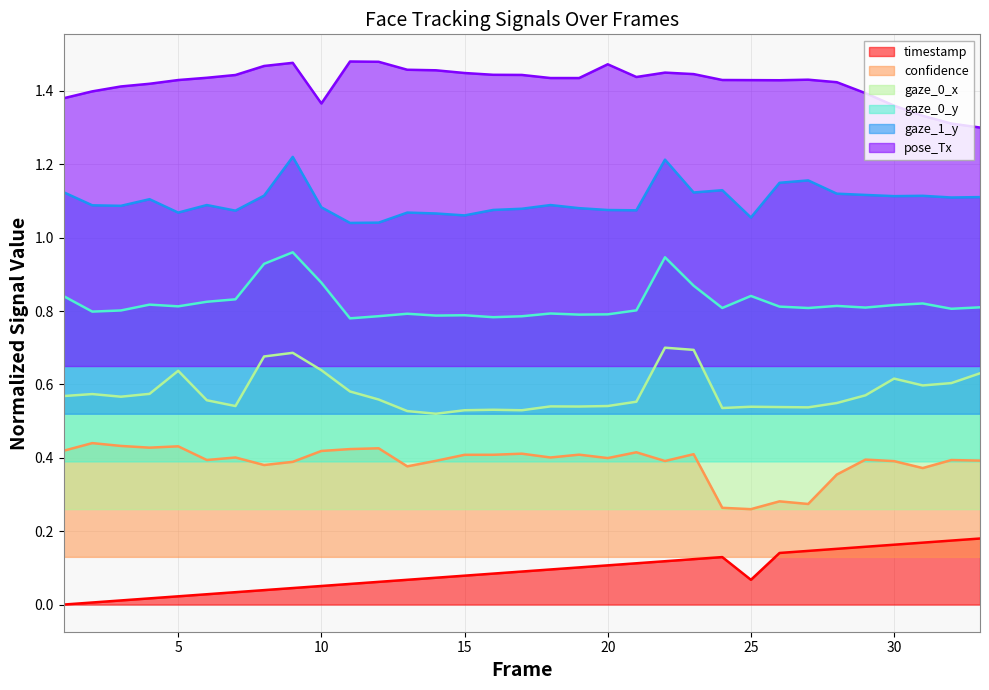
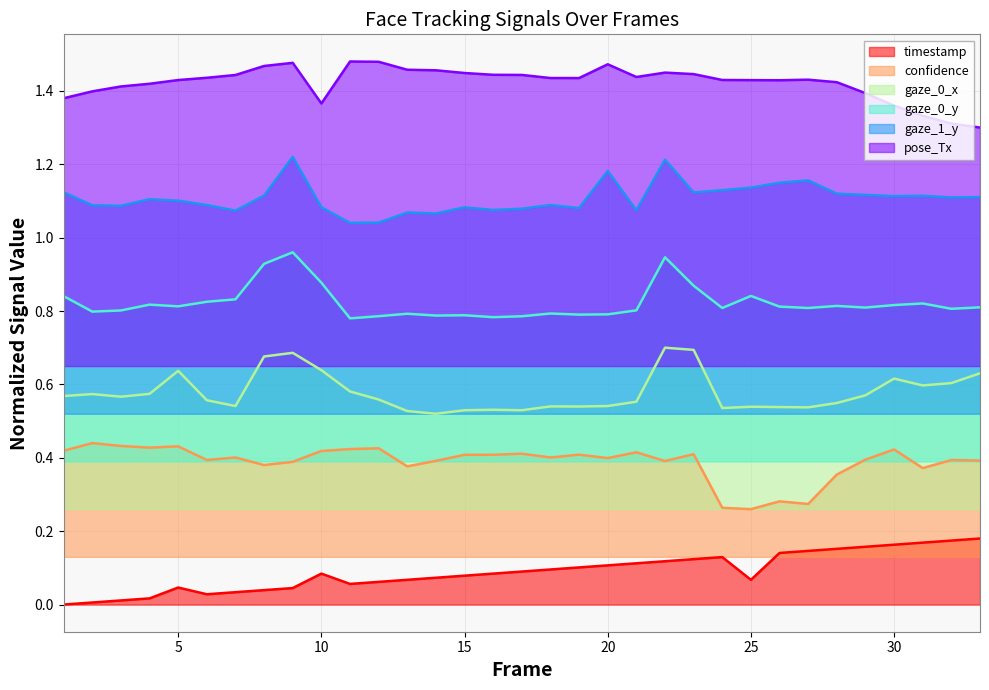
timestamp, 5: 0.02 -> 0.05
gaze_1_y, 5: 1.07 -> 1.10
timestamp, 10: 0.05 -> 0.08
gaze_1_y, 15: 1.06 -> 1.08
gaze_1_y, 20: 1.08 -> 1.18
gaze_1_y, 25: 1.05 -> 1.14
confidence, 30: 0.39 -> 0.42
